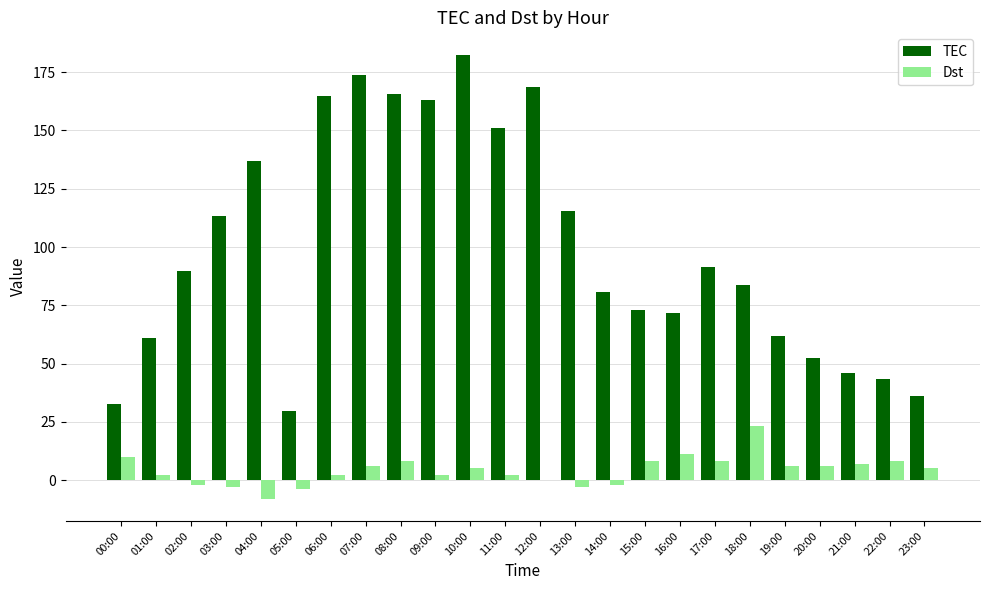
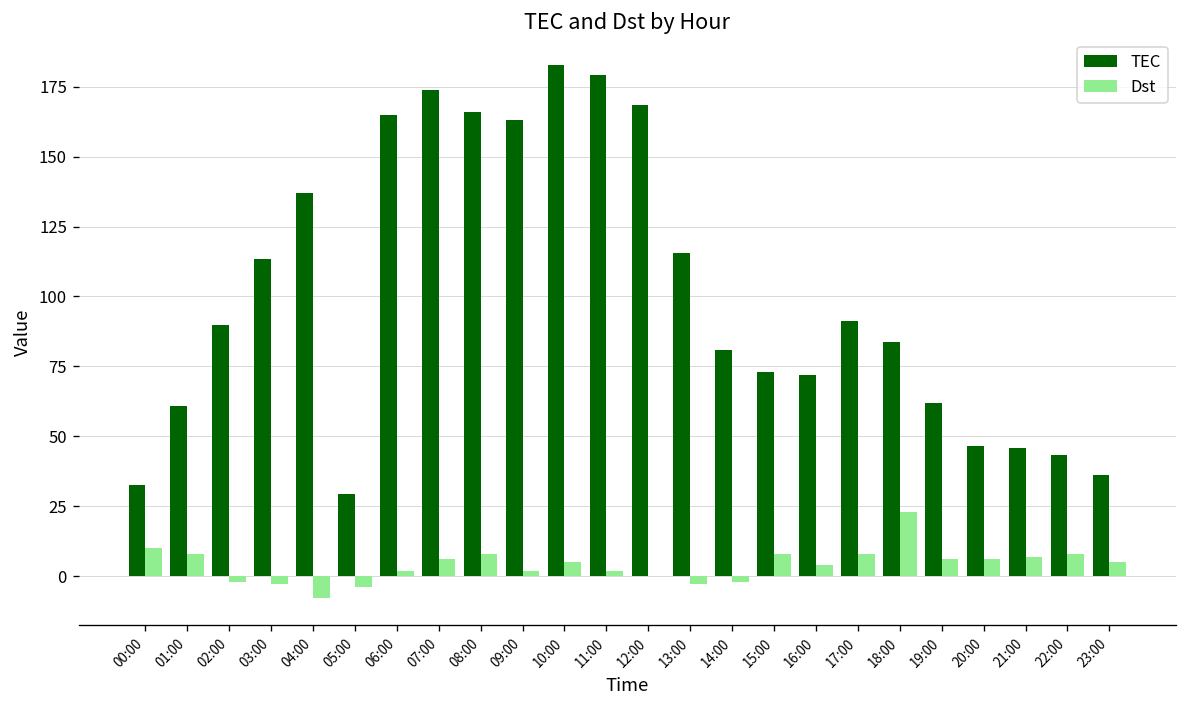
Dst, 01:00: 2 -> 8
TEC, 11:00: 151 -> 179
Dst, 16:00: 11 -> 4
TEC, 20:00: 52 -> 46
